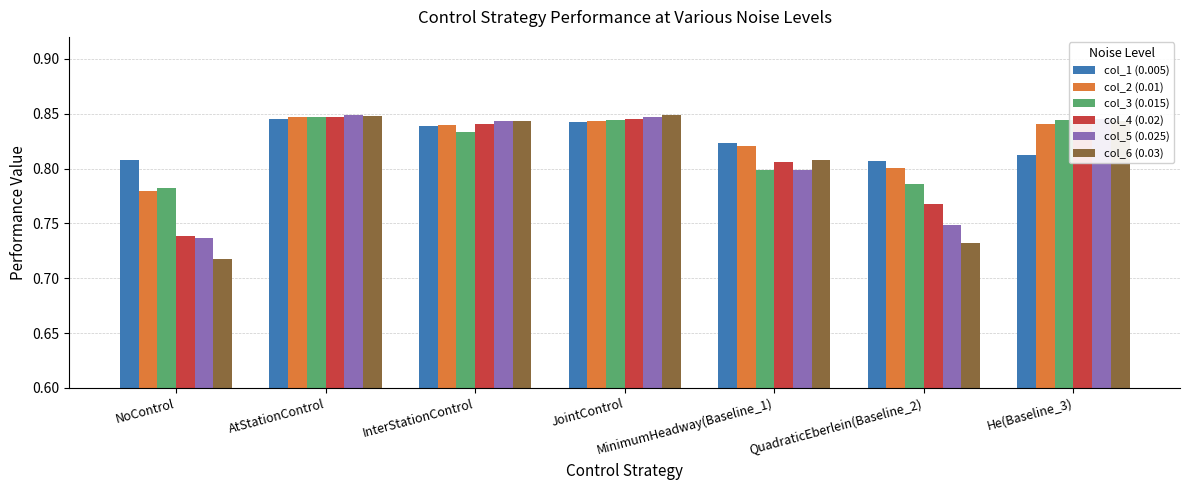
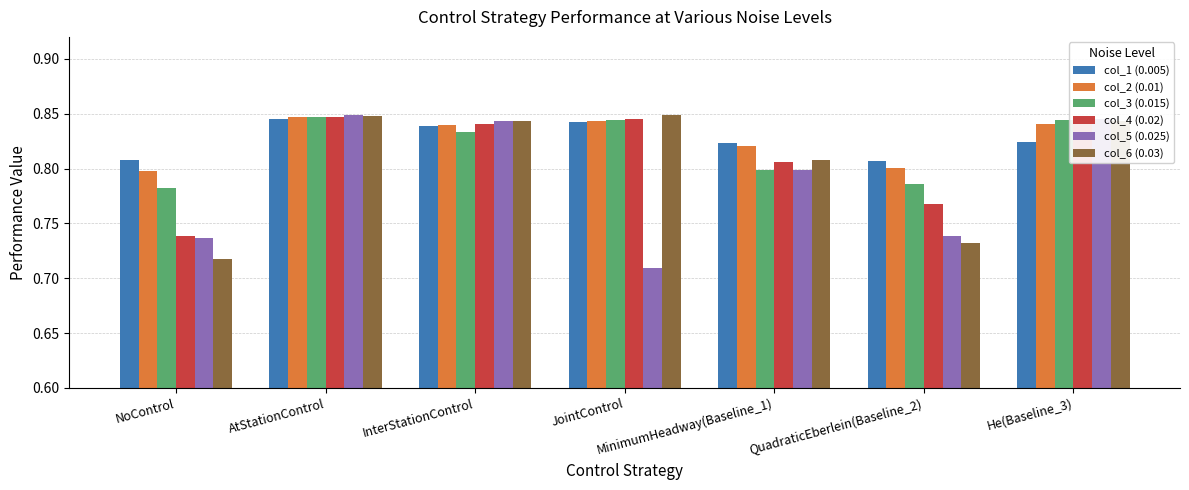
col_2 (0.01), NoControl: 0.780 -> 0.798
col_5 (0.025), JointControl: 0.847 -> 0.710
col_5 (0.025), QuadraticEberlein(Baseline_2): 0.749 -> 0.739
col_1 (0.005), He(Baseline_3): 0.812 -> 0.824
